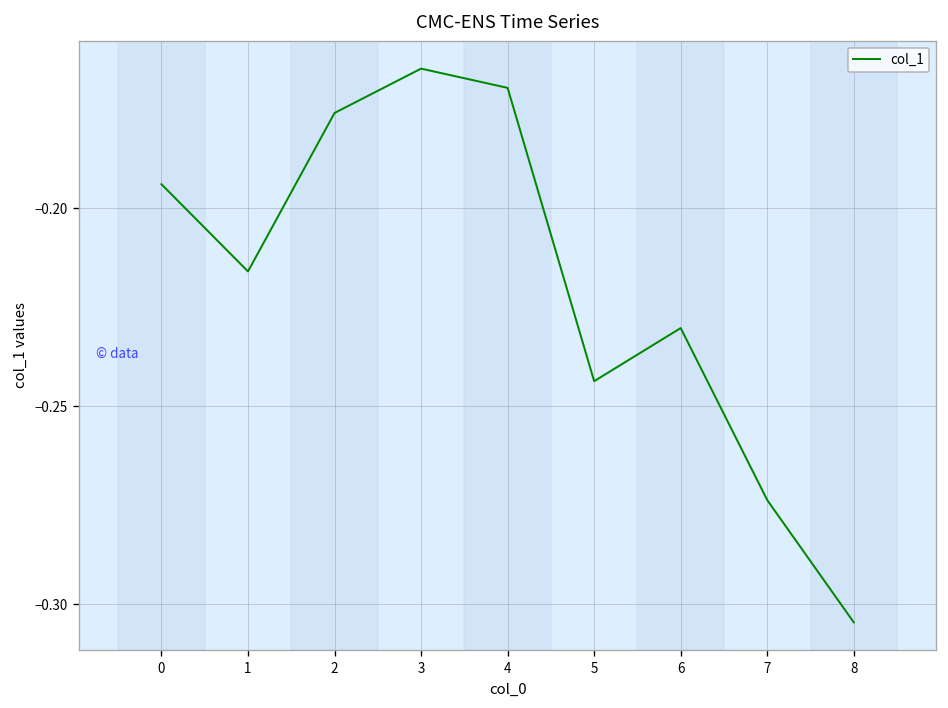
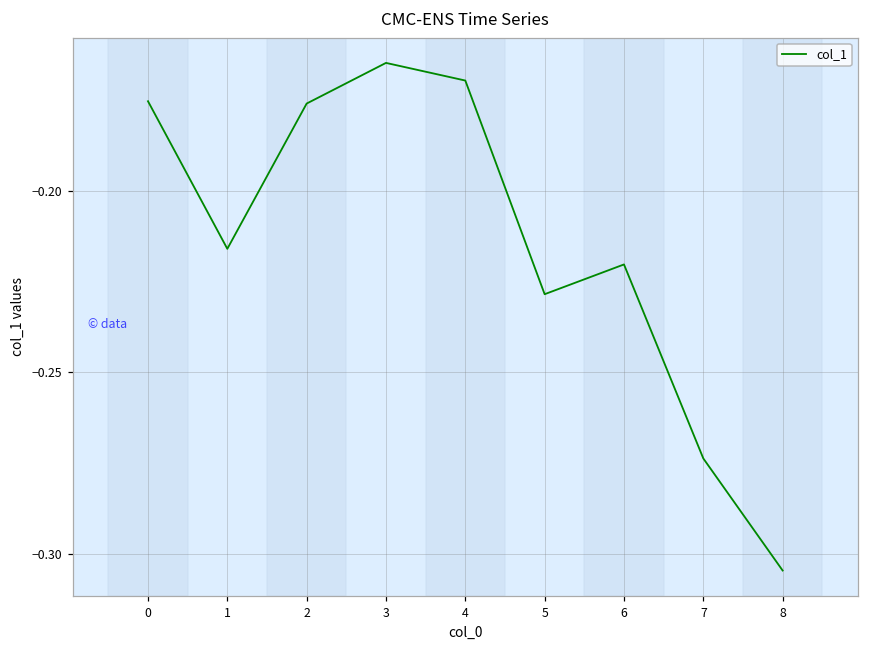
0: -0.194 -> -0.175
5: -0.244 -> -0.228
6: -0.230 -> -0.220
